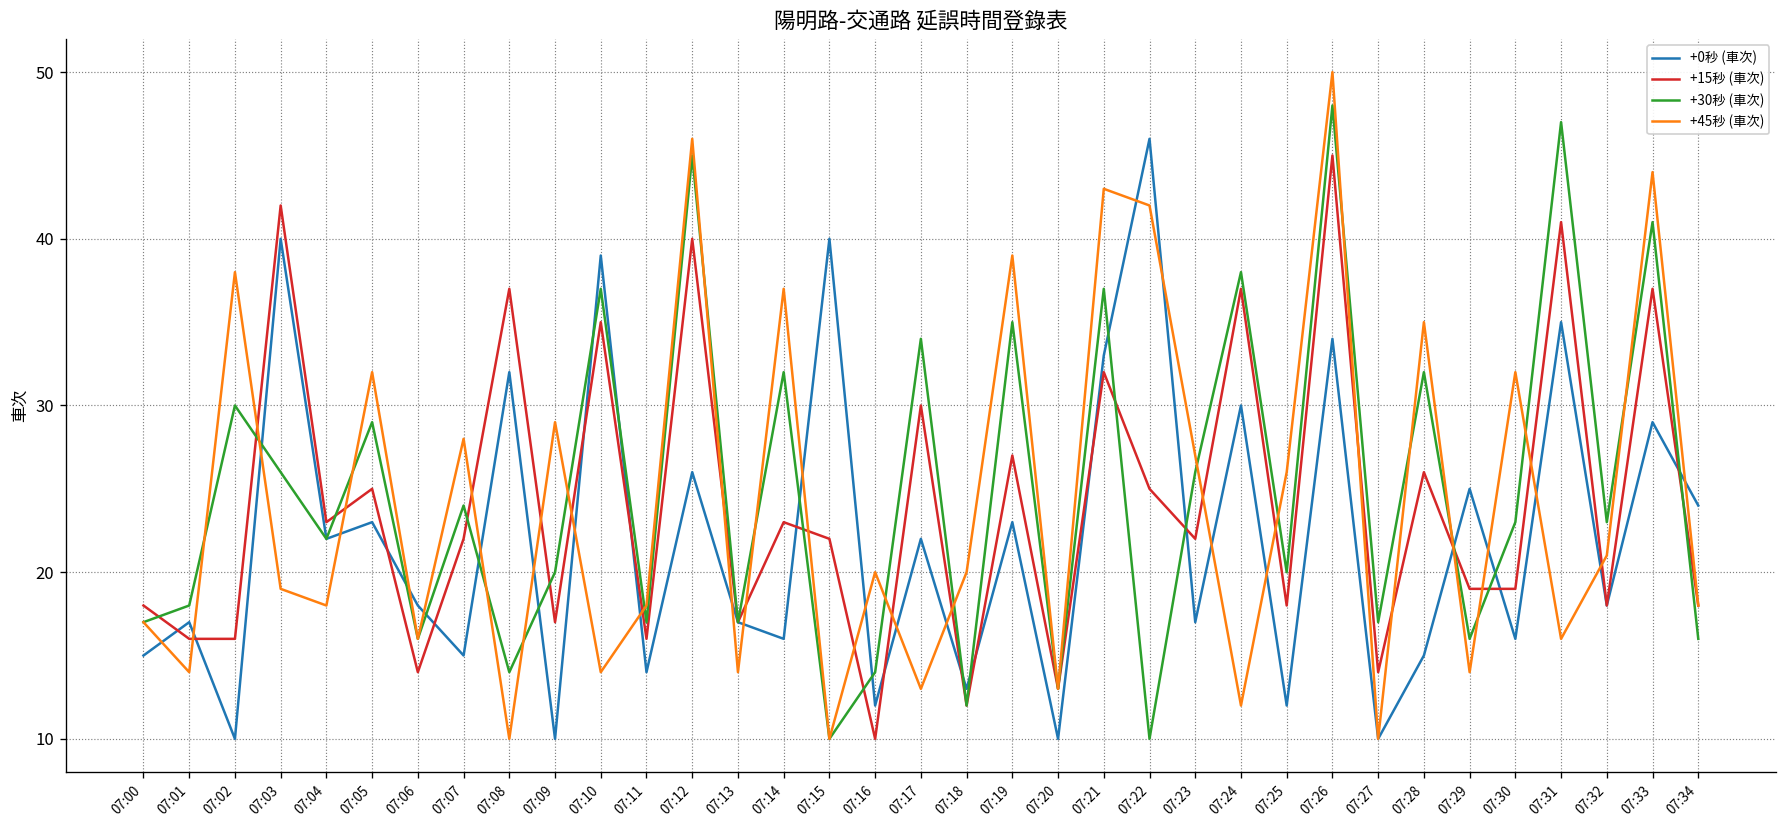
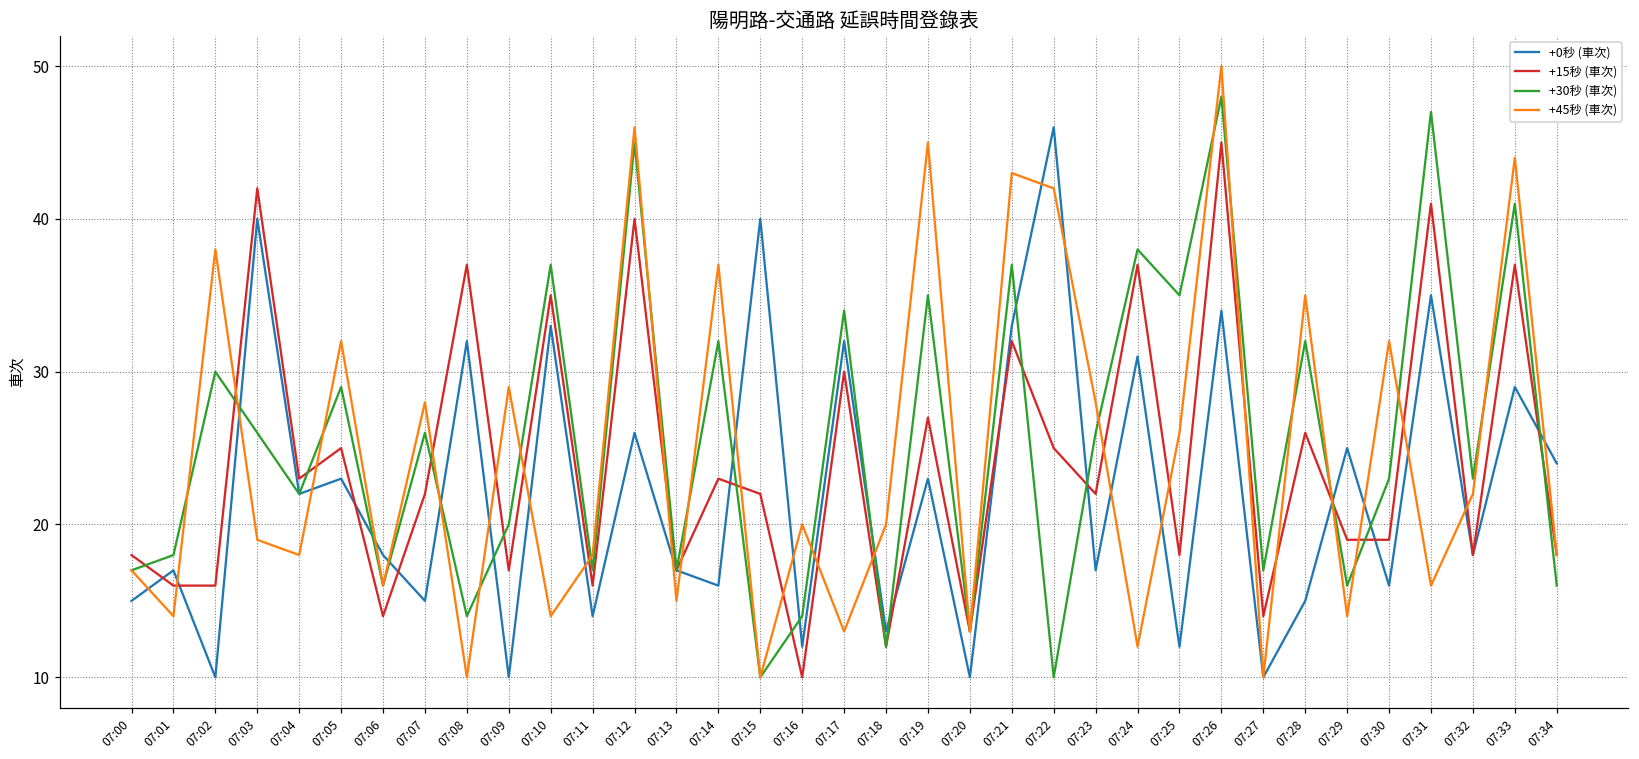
+30秒 (車次), 07:07: 24 -> 26
+0秒 (車次), 07:10: 39 -> 33
+45秒 (車次), 07:13: 14 -> 15
+0秒 (車次), 07:17: 22 -> 32
+45秒 (車次), 07:19: 39 -> 45
+45秒 (車次), 07:23: 27 -> 28
+0秒 (車次), 07:24: 30 -> 31
+30秒 (車次), 07:25: 20 -> 35
+45秒 (車次), 07:32: 21 -> 22
